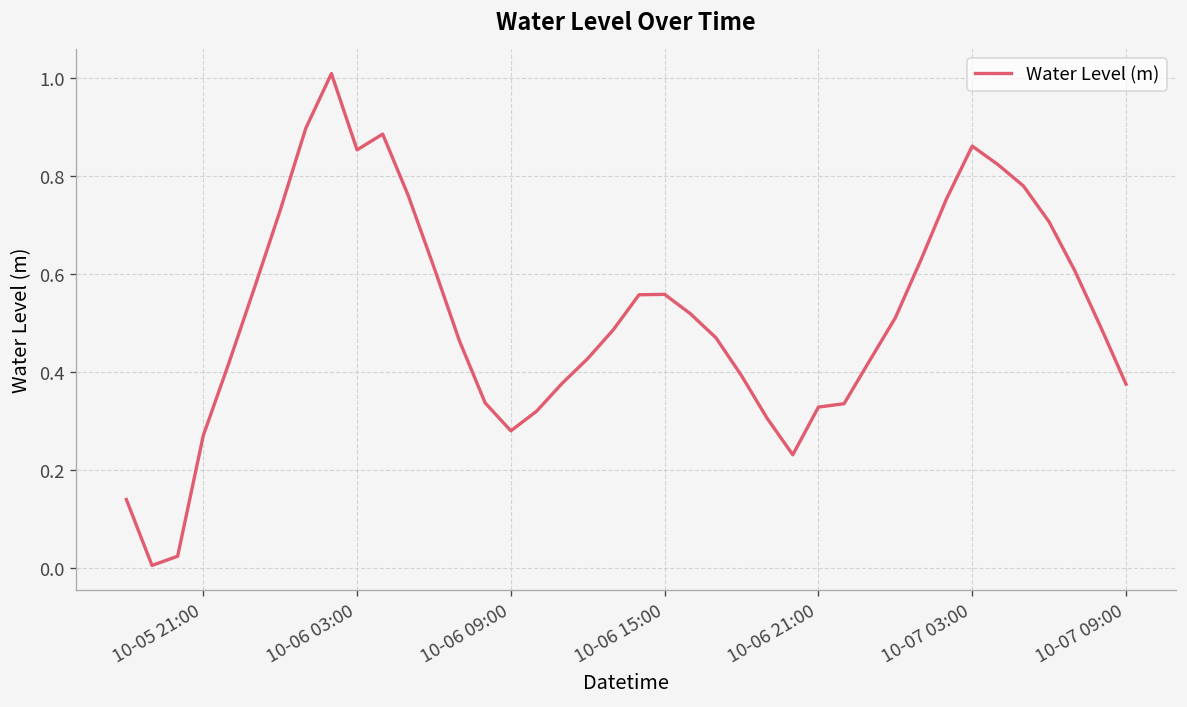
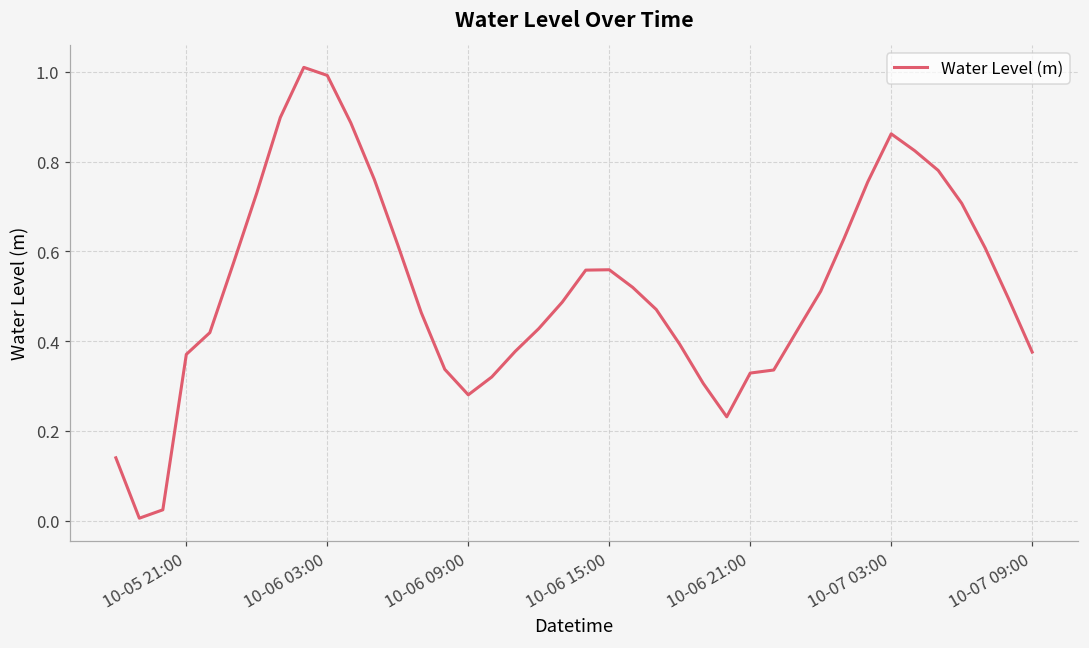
10-05 21:00: 0.27 -> 0.37
10-06 03:00: 0.85 -> 0.99
